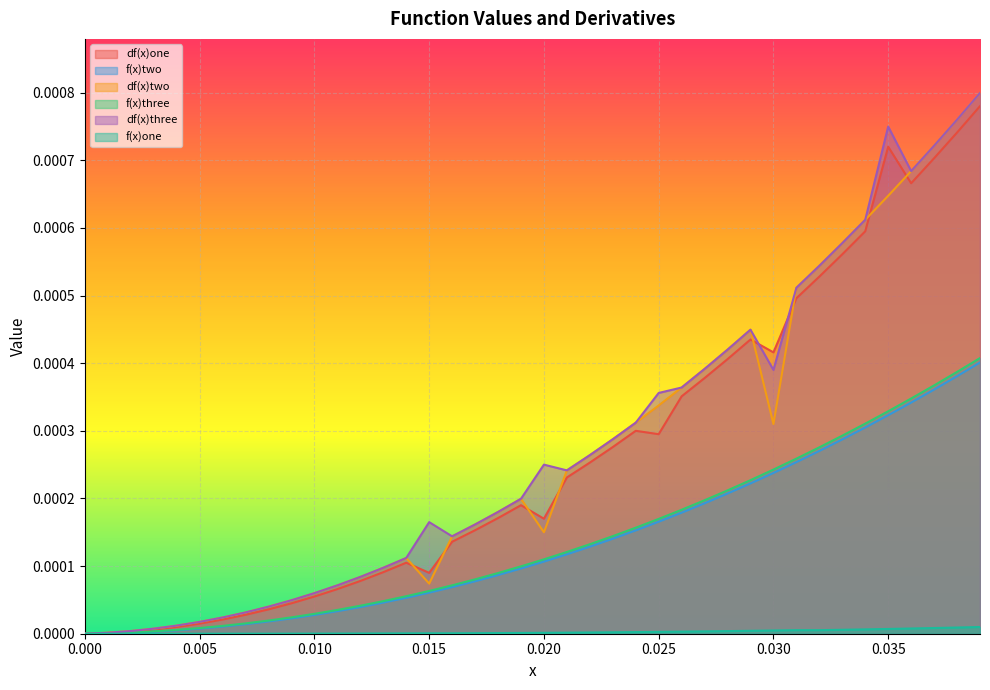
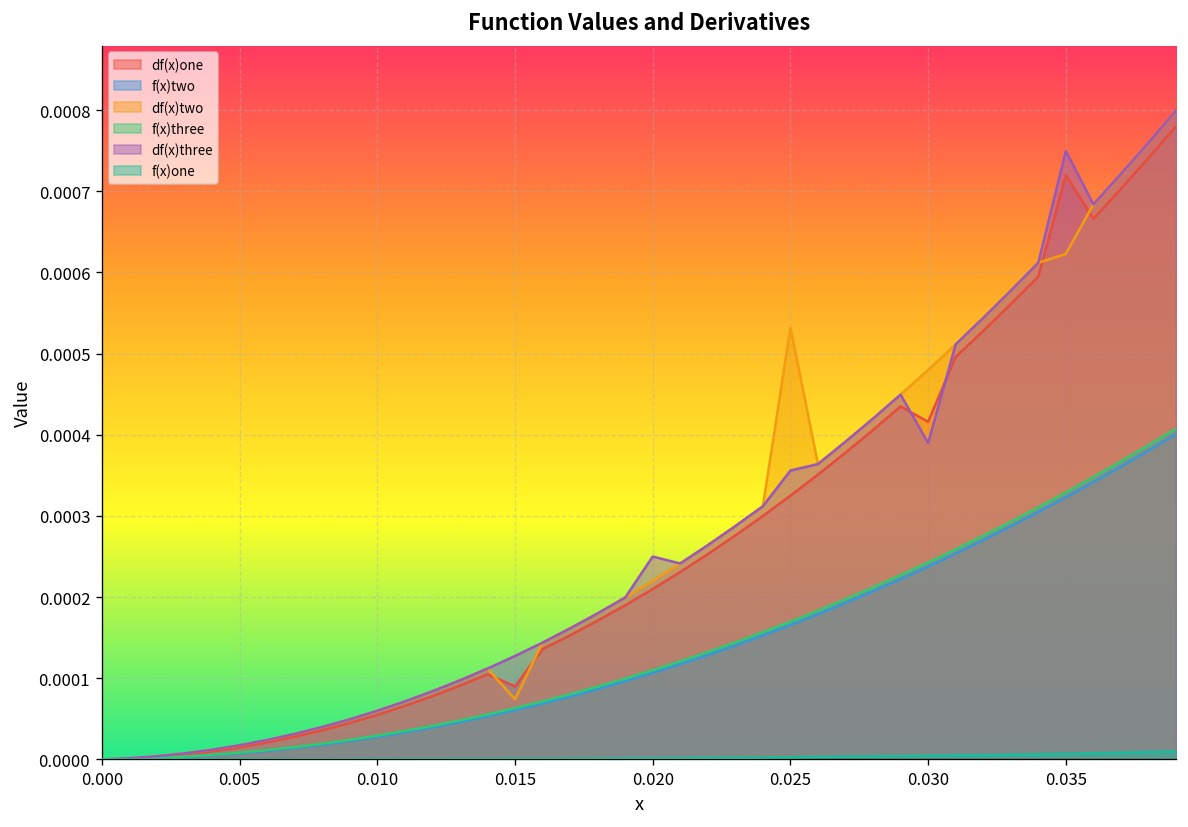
df(x)three, 0.015: 0.00017 -> 0.00013
df(x)one, 0.020: 0.00017 -> 0.00021
df(x)two, 0.020: 0.00015 -> 0.00022
df(x)one, 0.025: 0.00030 -> 0.00033
df(x)two, 0.025: 0.00034 -> 0.00053
df(x)two, 0.030: 0.00031 -> 0.00048
df(x)two, 0.035: 0.00065 -> 0.00062
